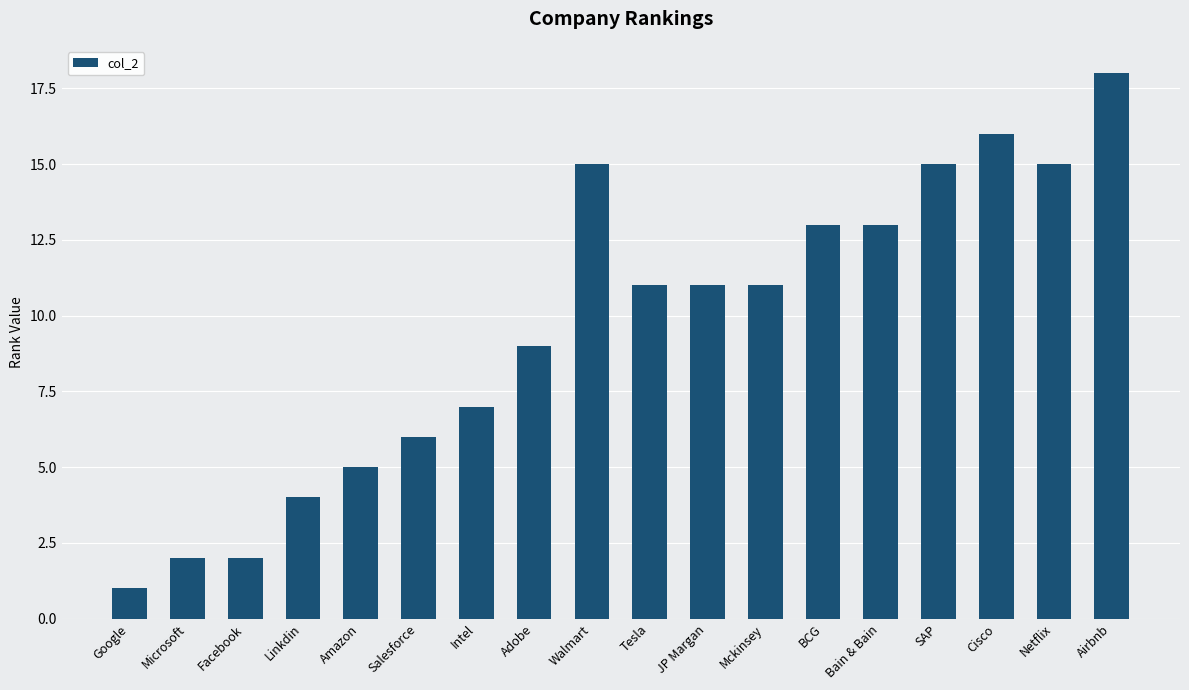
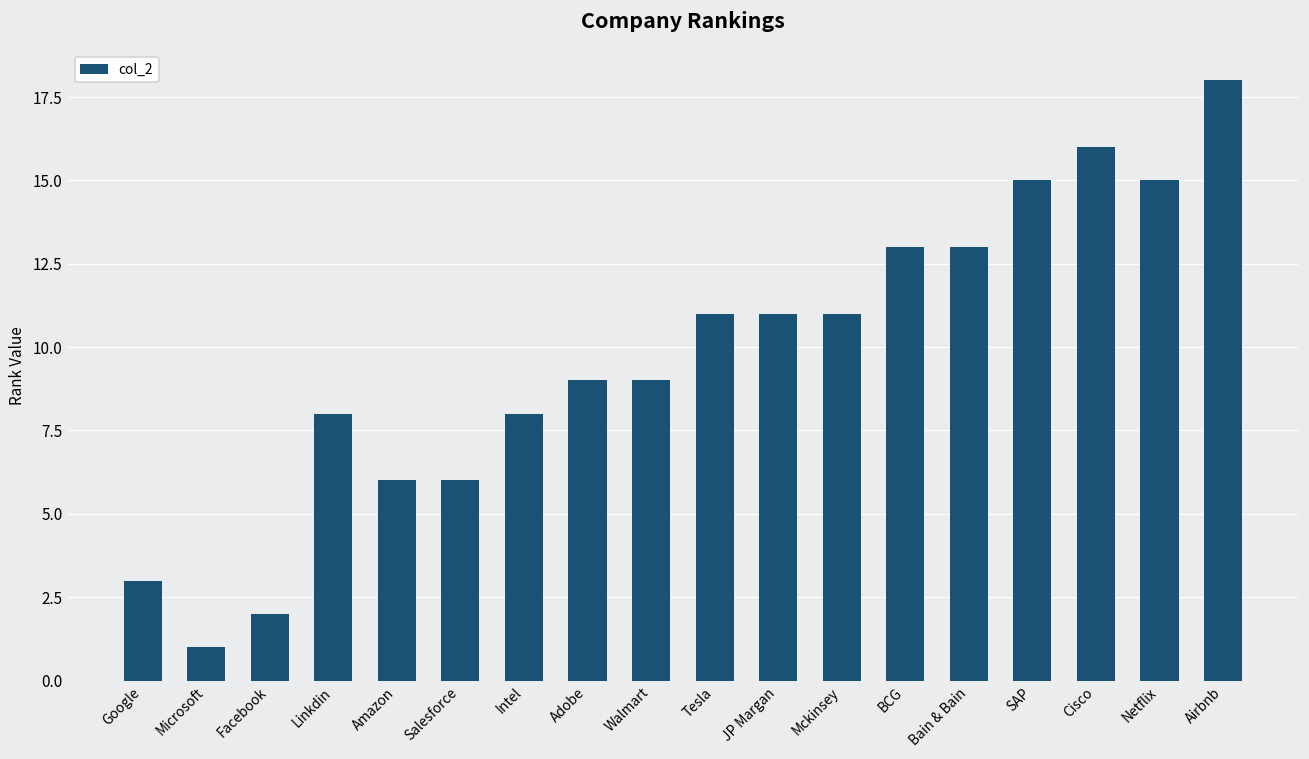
Google: 1 -> 3
Microsoft: 2 -> 1
Linkdin: 4 -> 8
Amazon: 5 -> 6
Intel: 7 -> 8
Walmart: 15 -> 9
